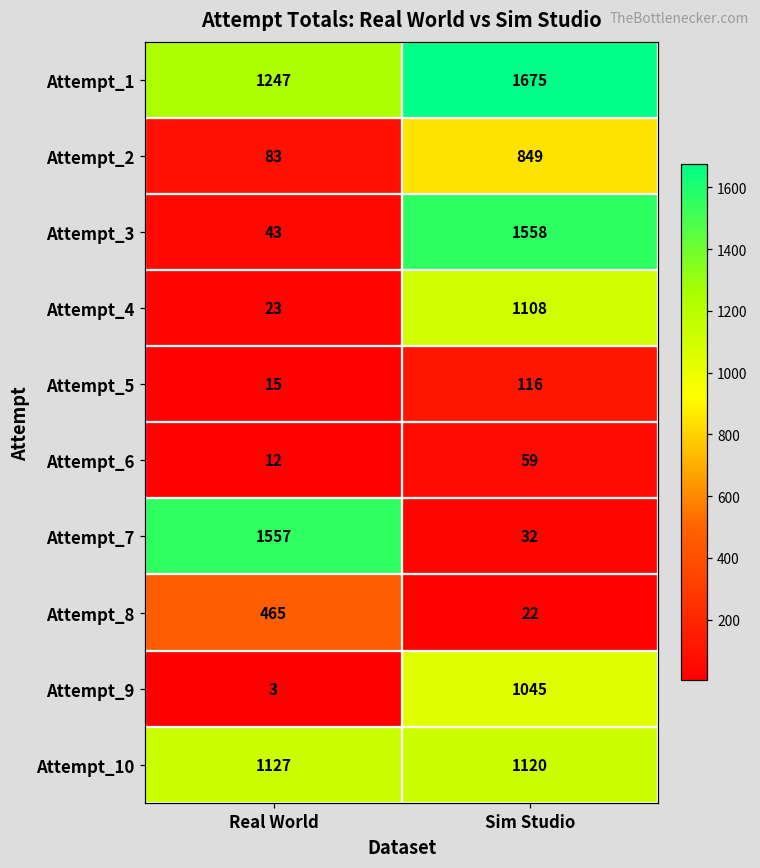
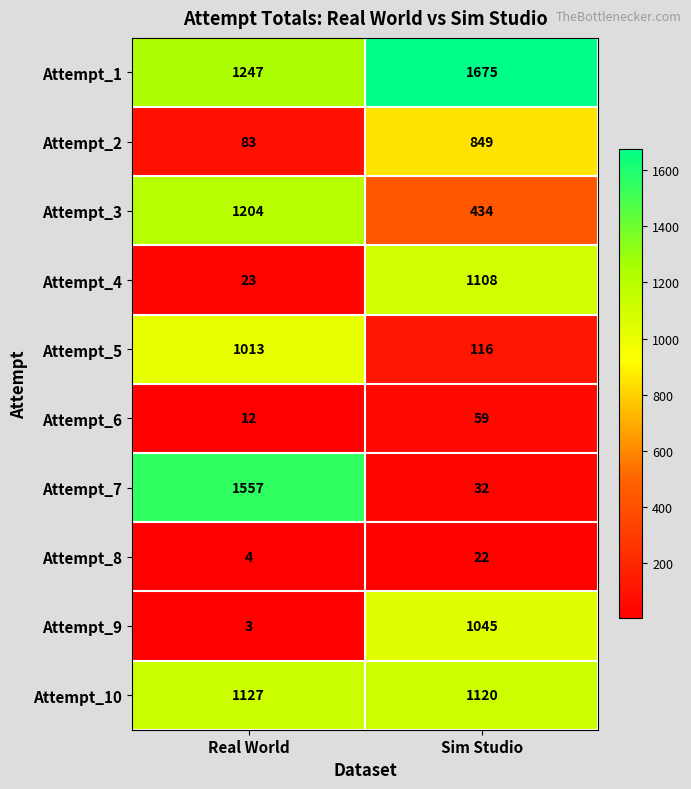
Attempt_3, Real World: 43 -> 1204
Attempt_3, Sim Studio: 1558 -> 434
Attempt_5, Real World: 15 -> 1013
Attempt_8, Real World: 465 -> 4
